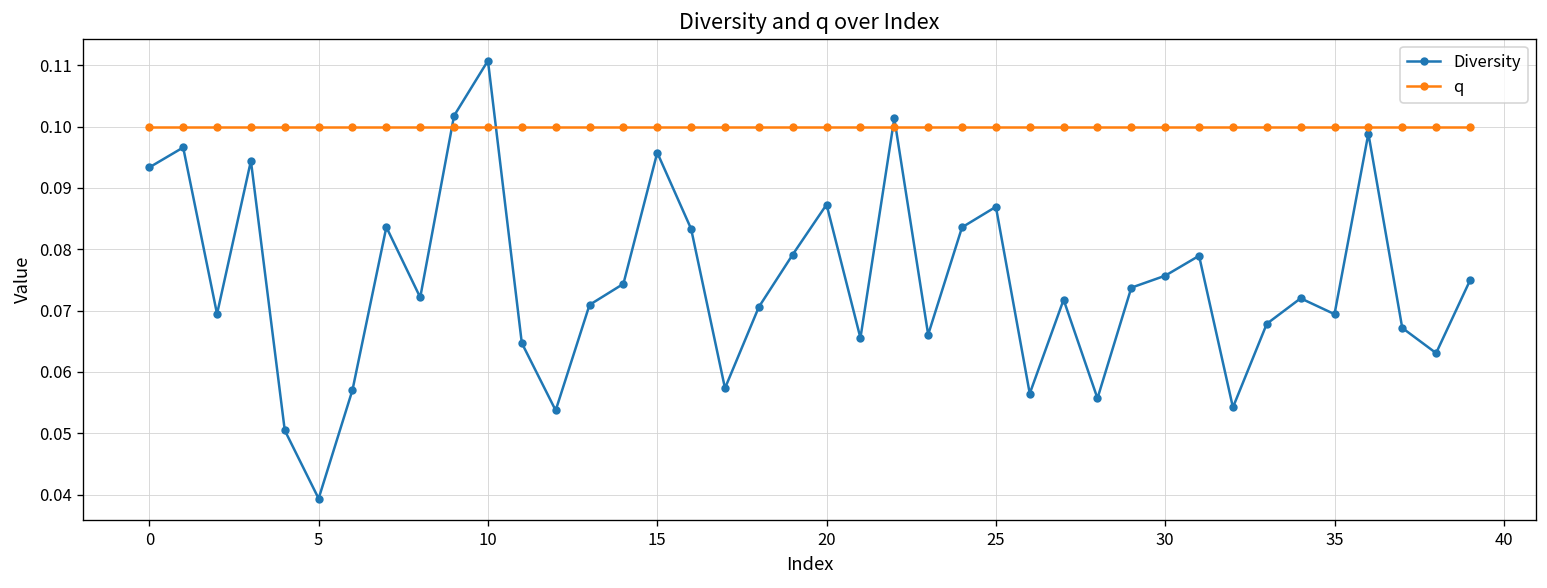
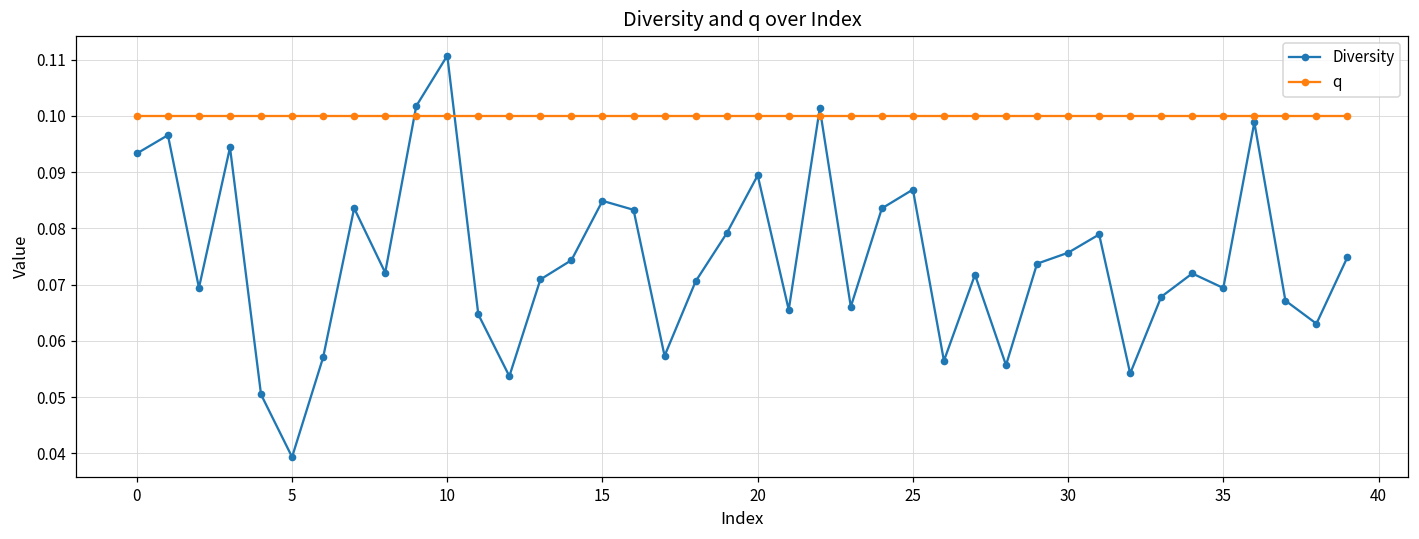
Diversity, 15: 0.096 -> 0.085
Diversity, 20: 0.087 -> 0.089
